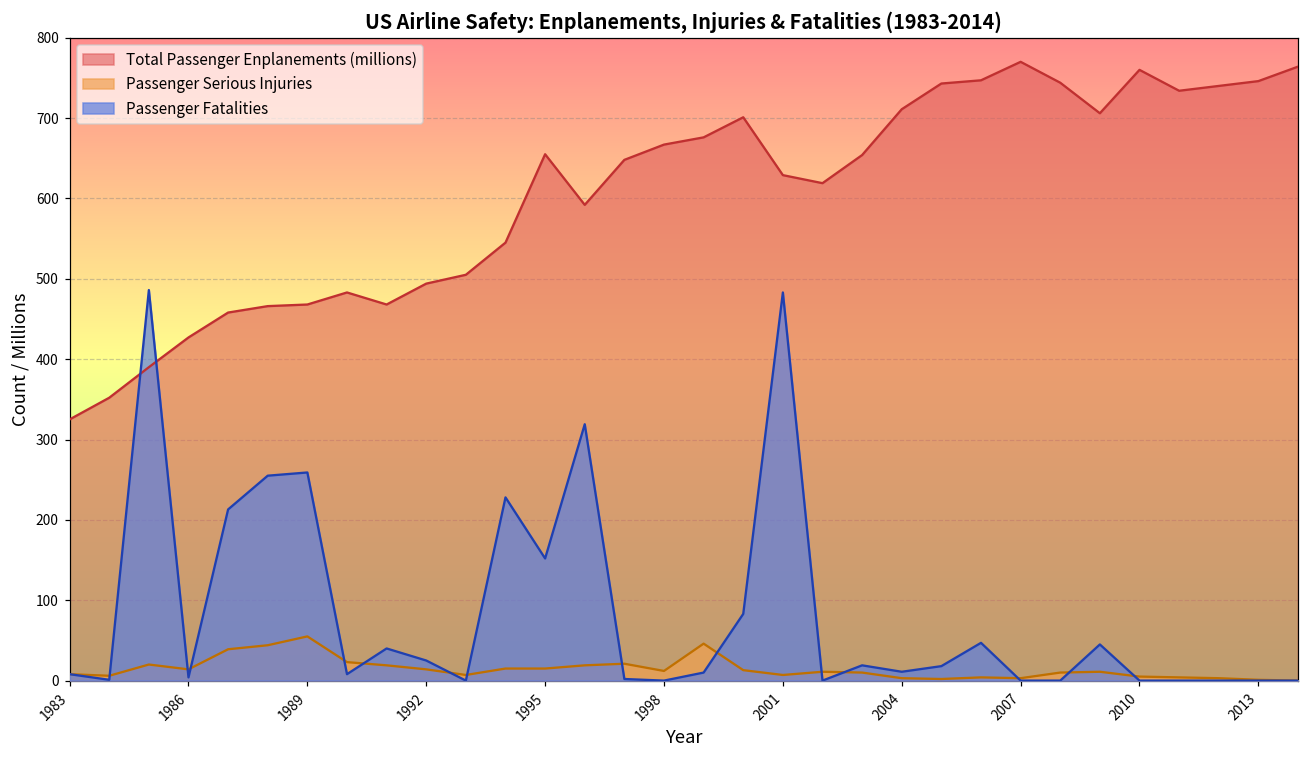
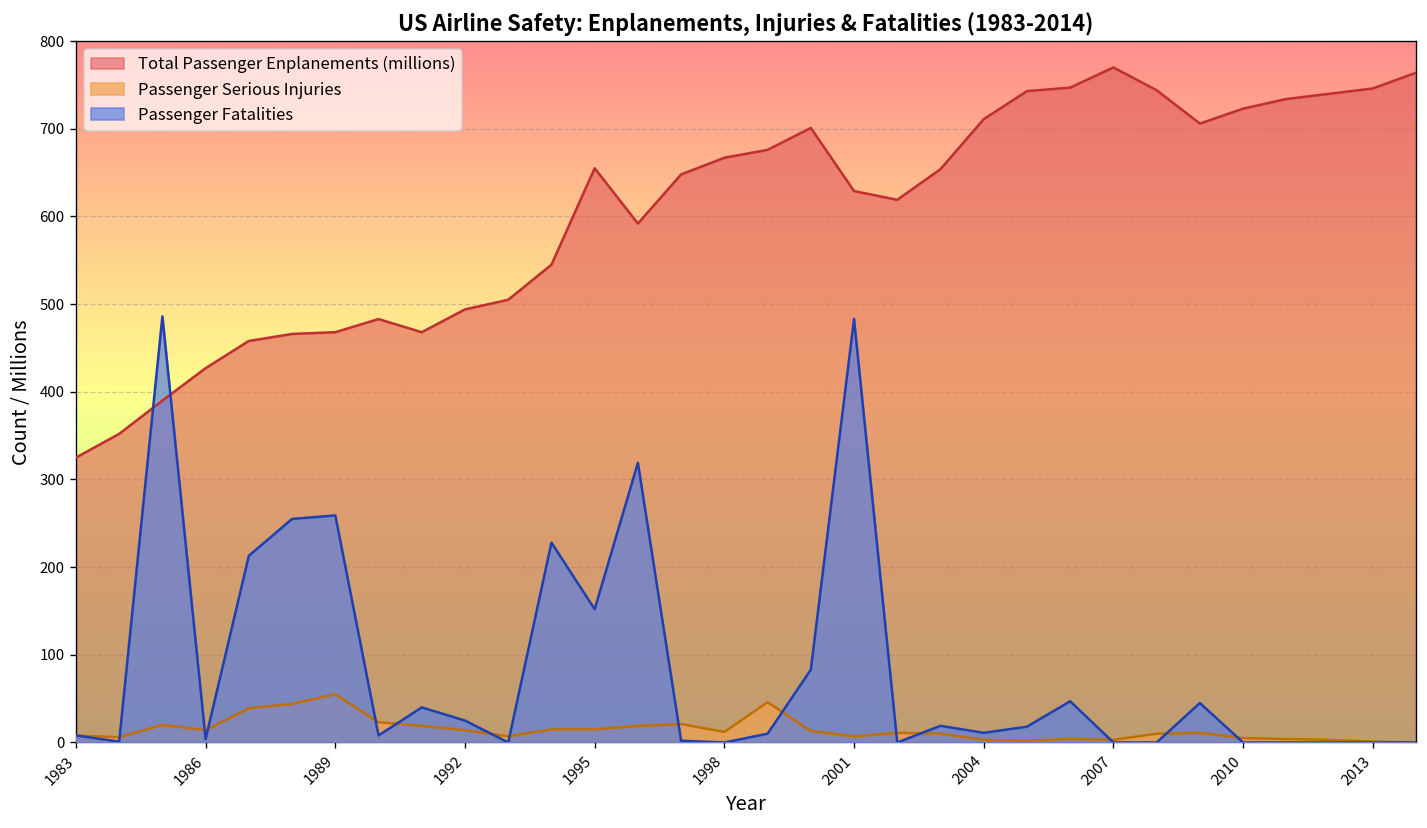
Total Passenger Enplanements (millions), 2010: 760 -> 720
